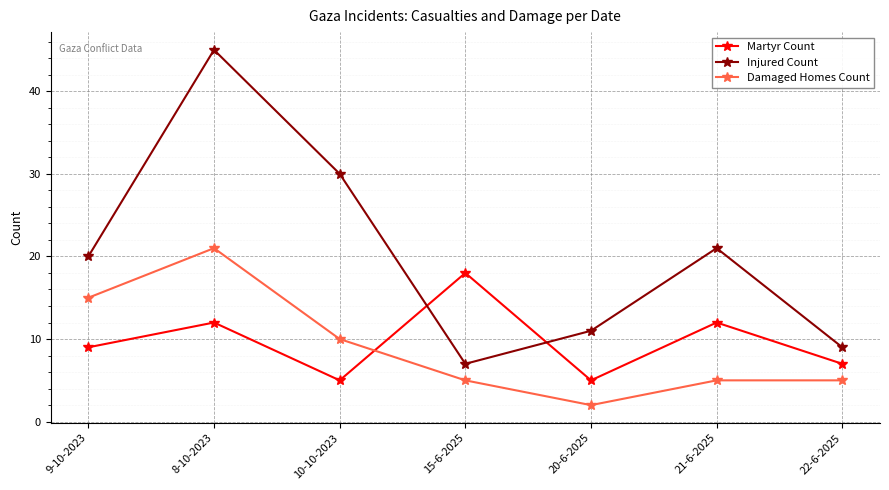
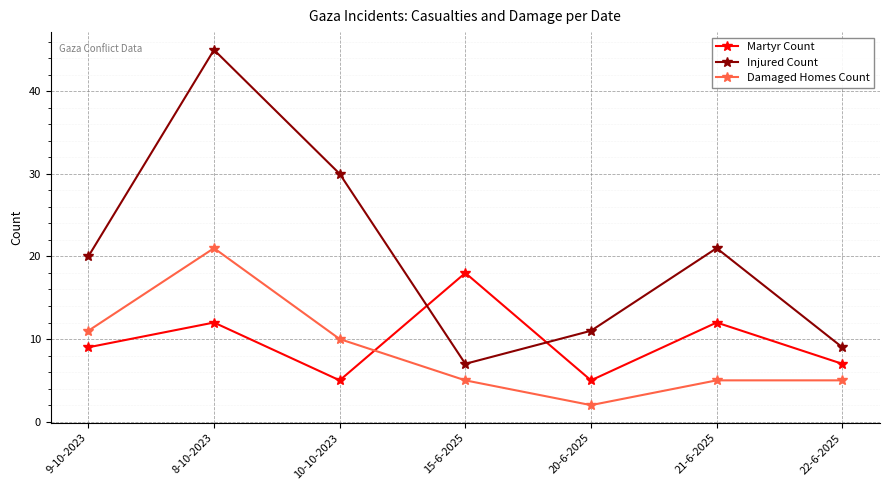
Damaged Homes Count, 9-10-2023: 15 -> 11
